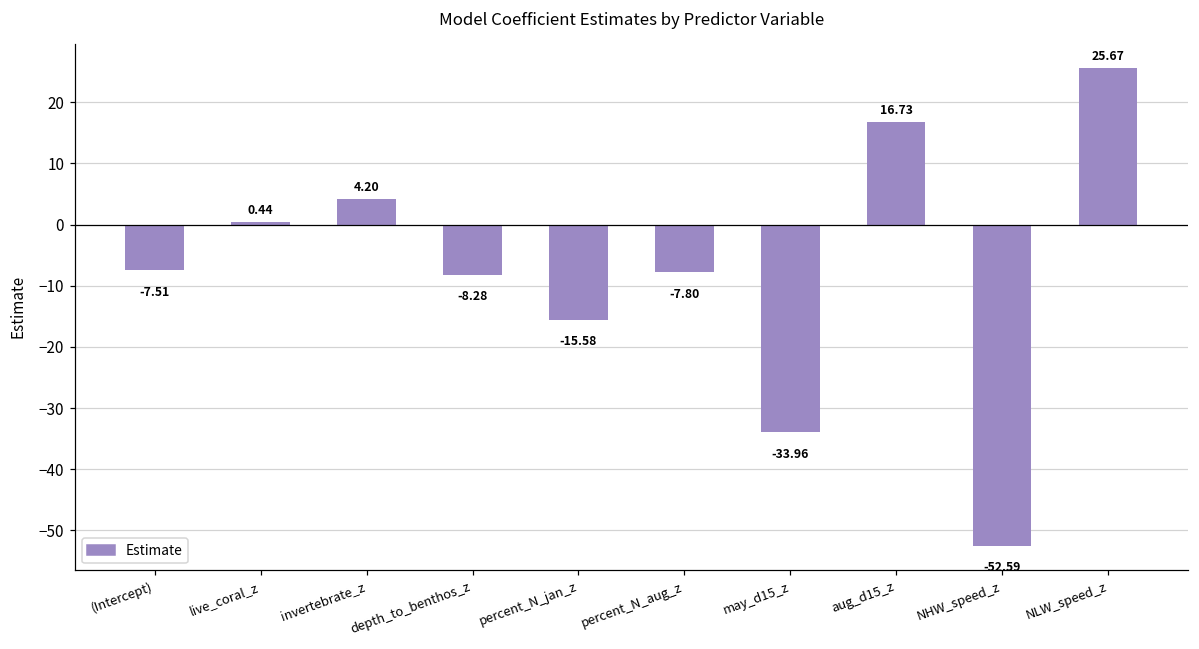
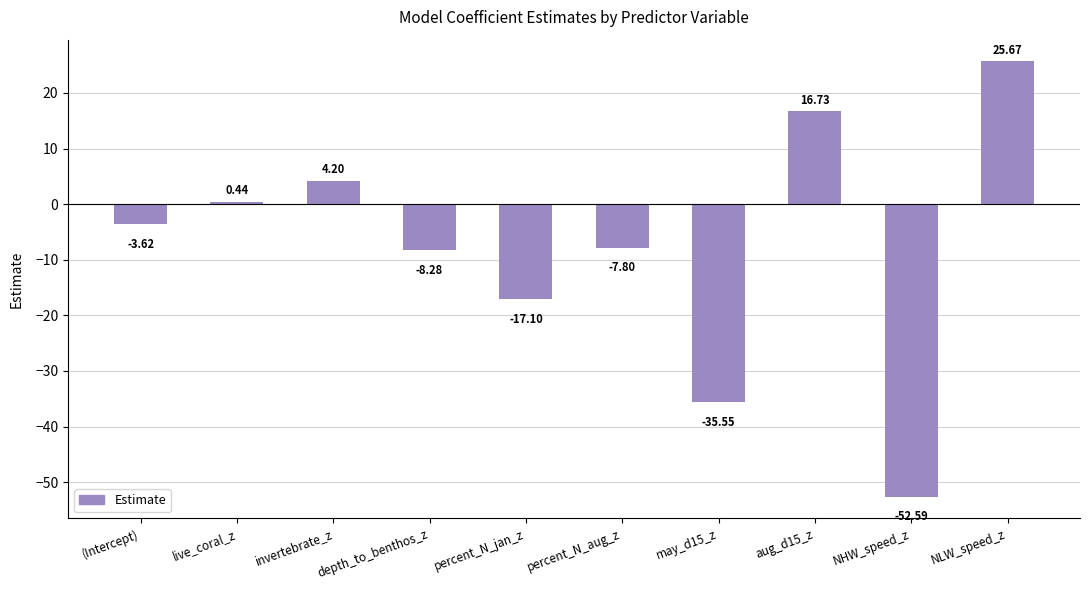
(Intercept): -7.51 -> -3.62
percent_N_jan_z: -15.58 -> -17.10
may_d15_z: -33.96 -> -35.55
